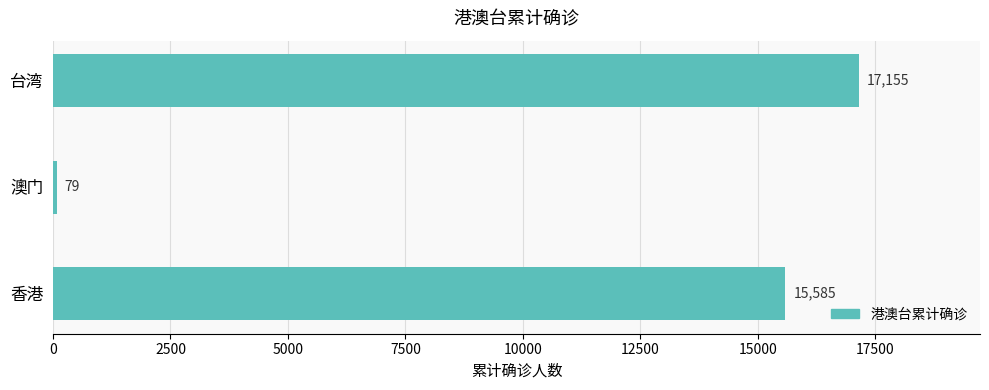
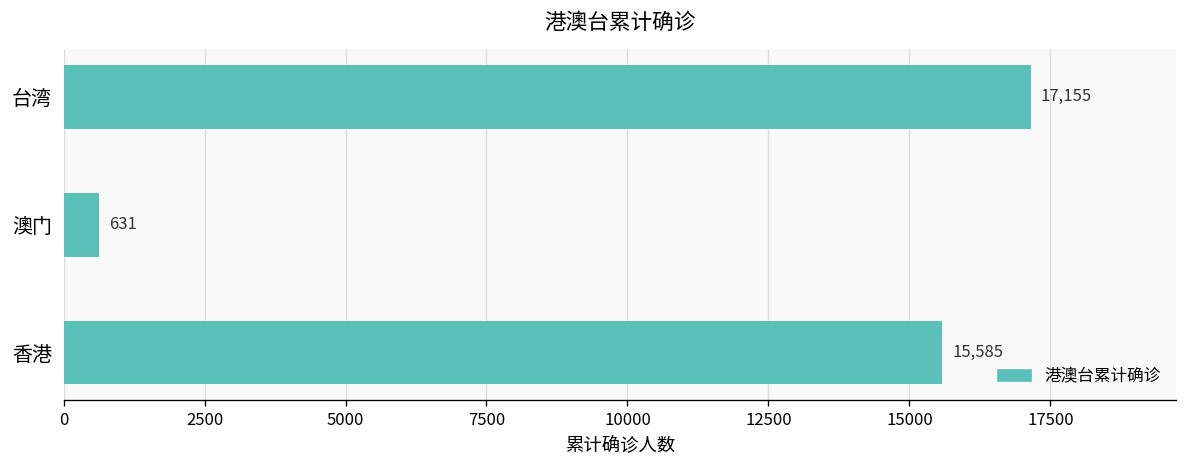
澳门: 79 -> 631
